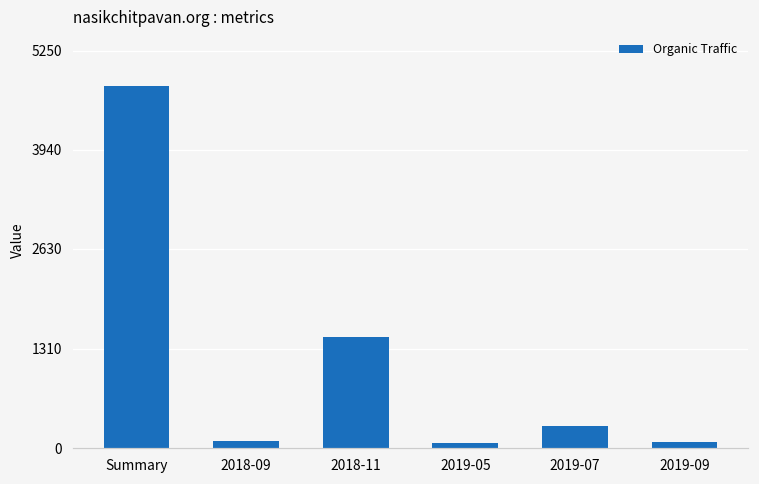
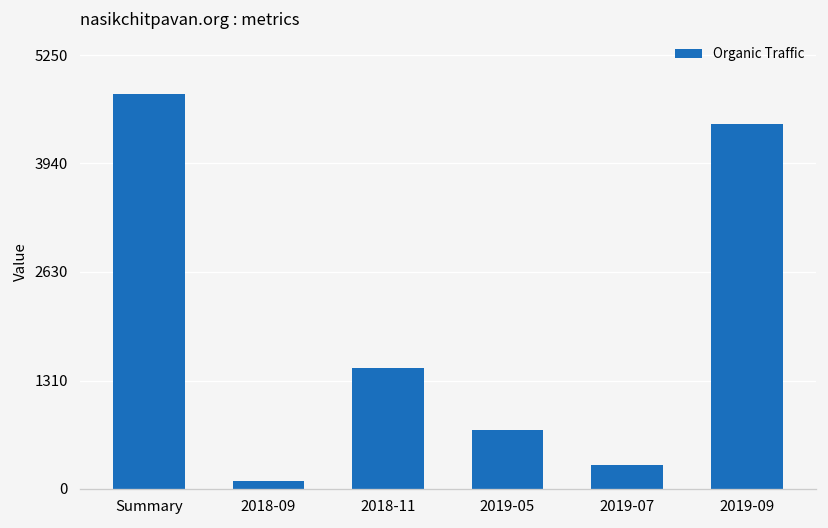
2019-05: 100 -> 700
2019-09: 100 -> 4400
